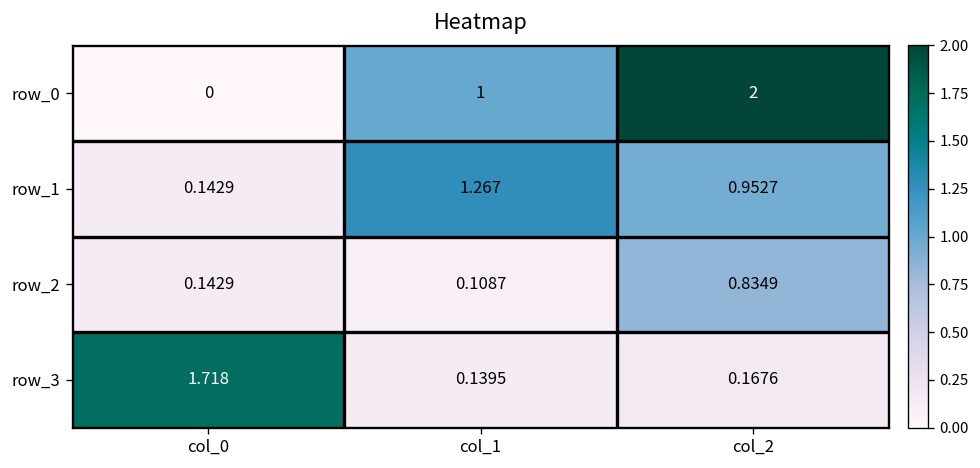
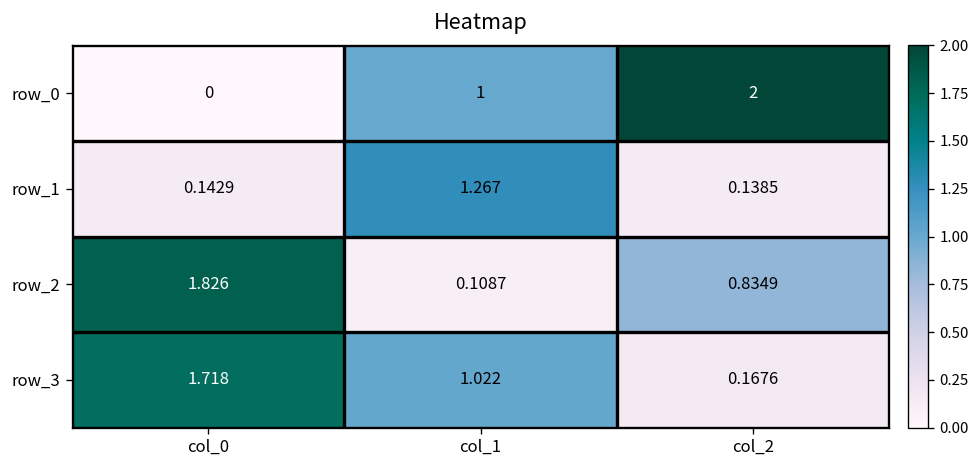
row_1, col_2: 0.9527 -> 0.1385
row_2, col_0: 0.1429 -> 1.826
row_3, col_1: 0.1395 -> 1.022
